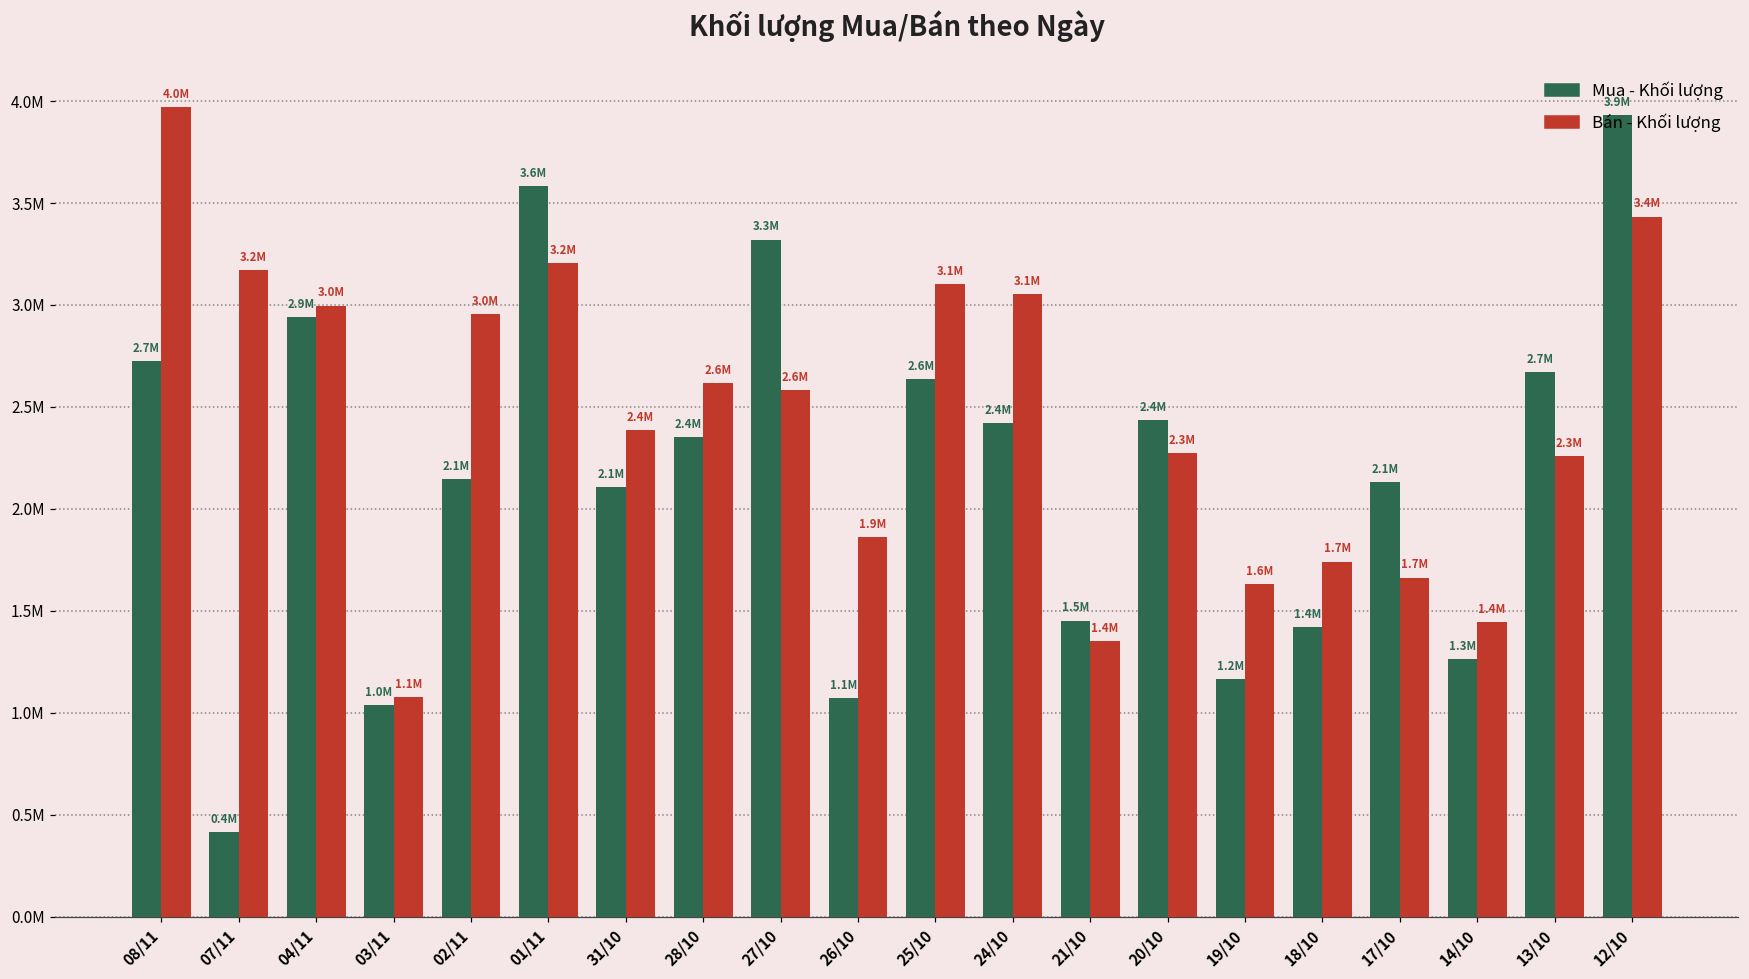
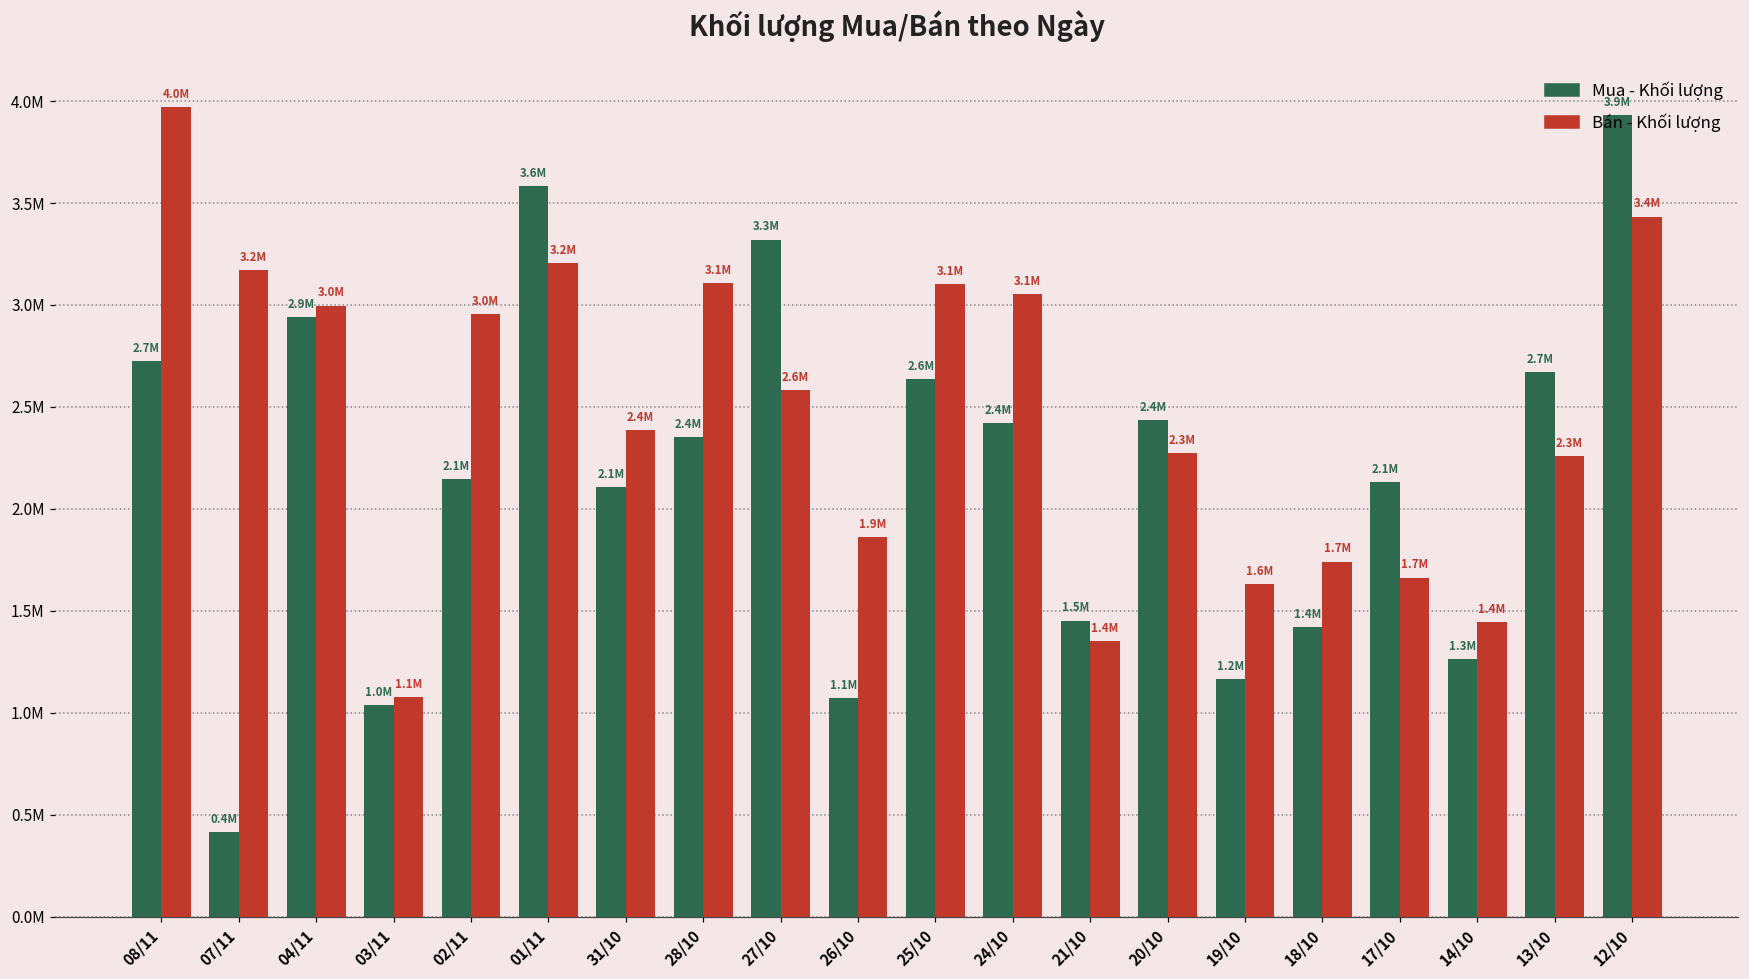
Bán - Khối lượng, 28/10: 2.6M -> 3.1M
